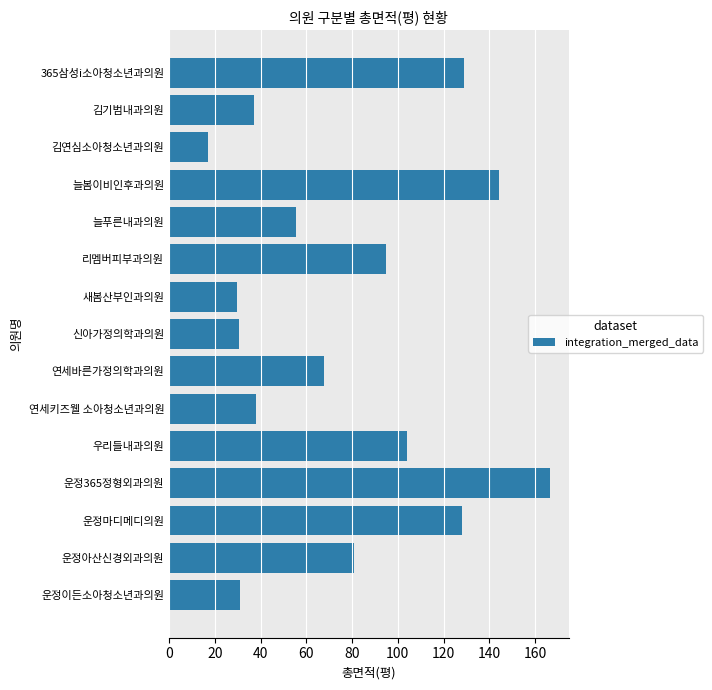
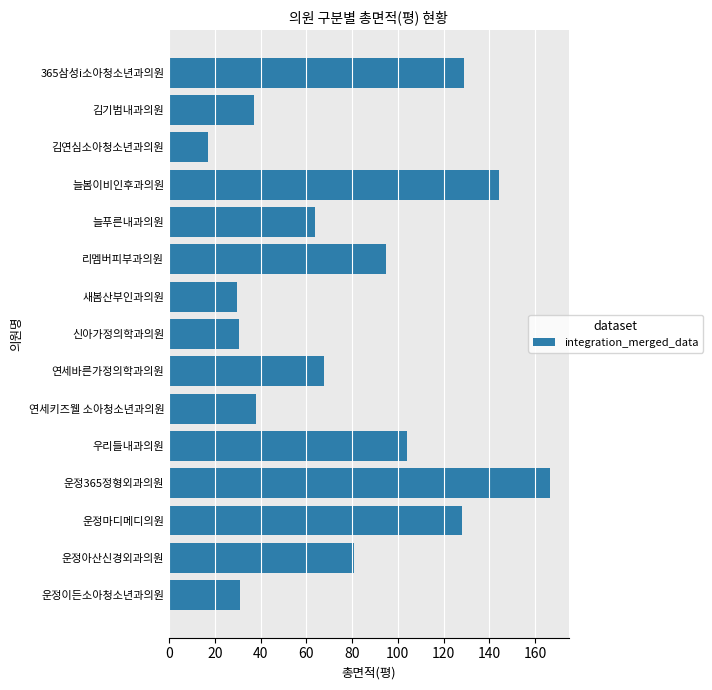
늘푸른내과의원: 55 -> 64
